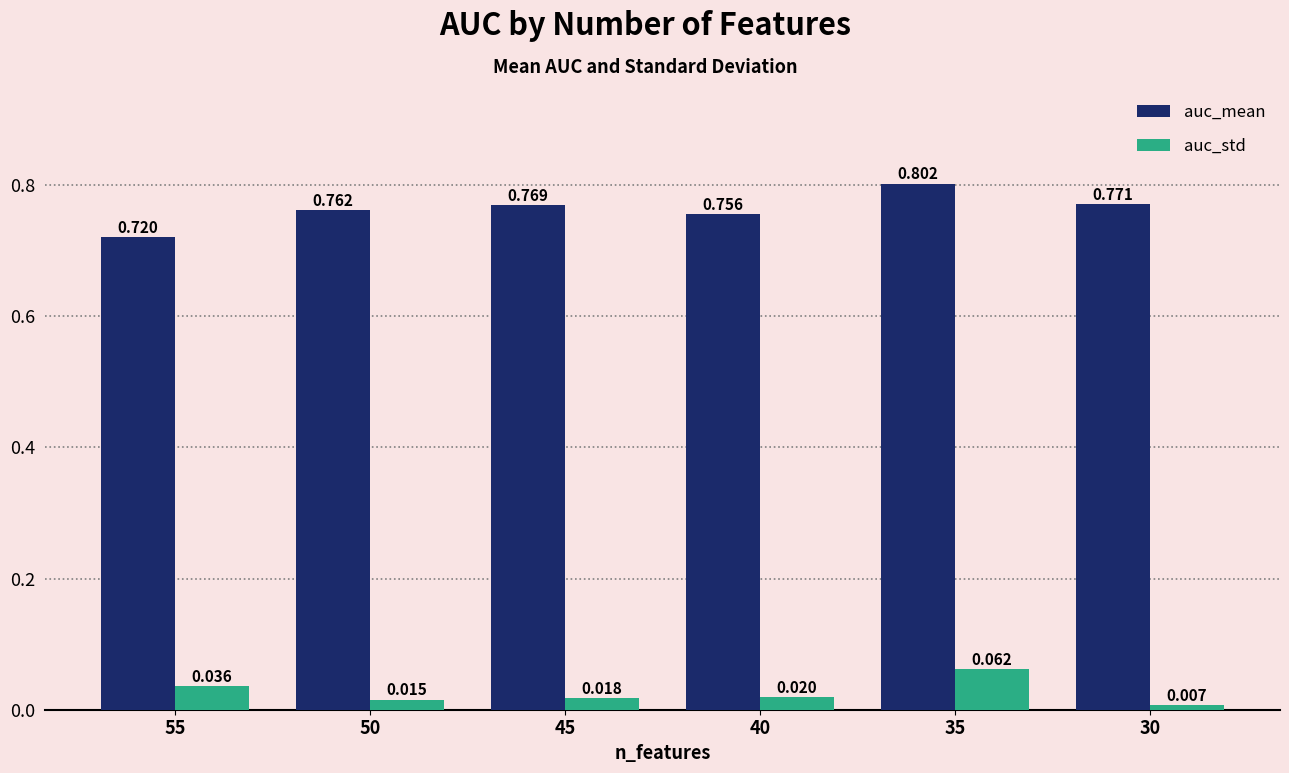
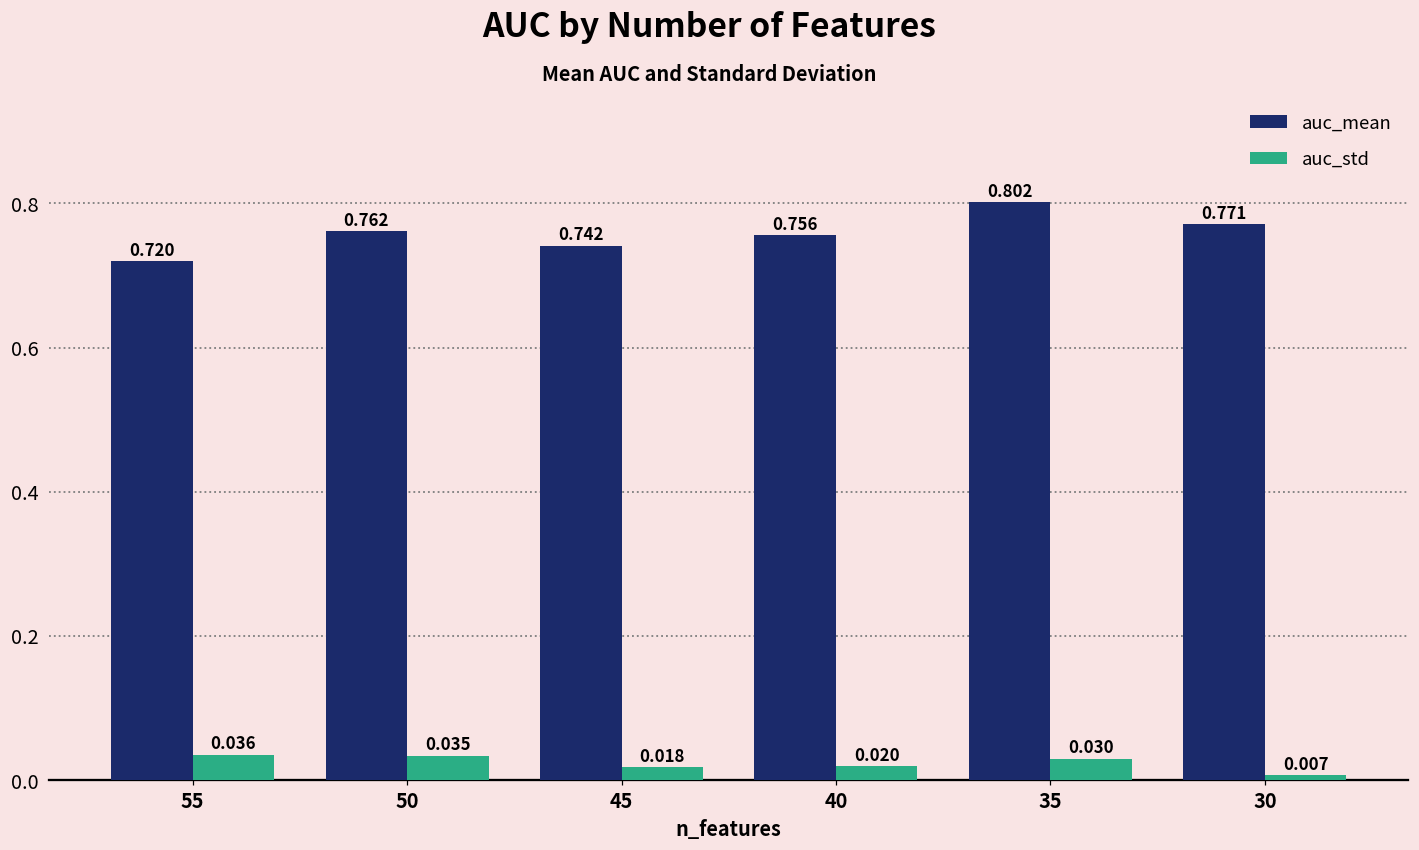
auc_std, 50: 0.015 -> 0.035
auc_mean, 45: 0.769 -> 0.742
auc_std, 35: 0.062 -> 0.030
